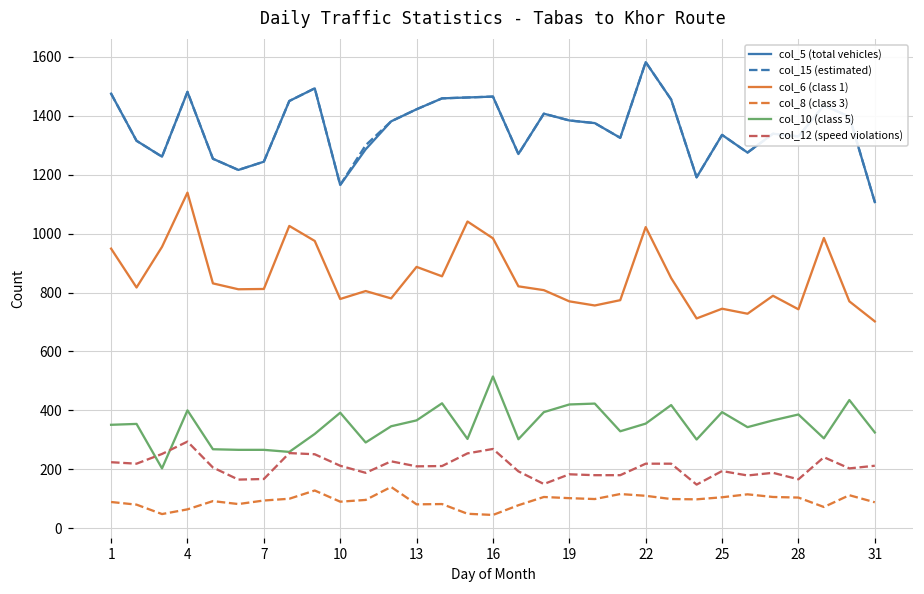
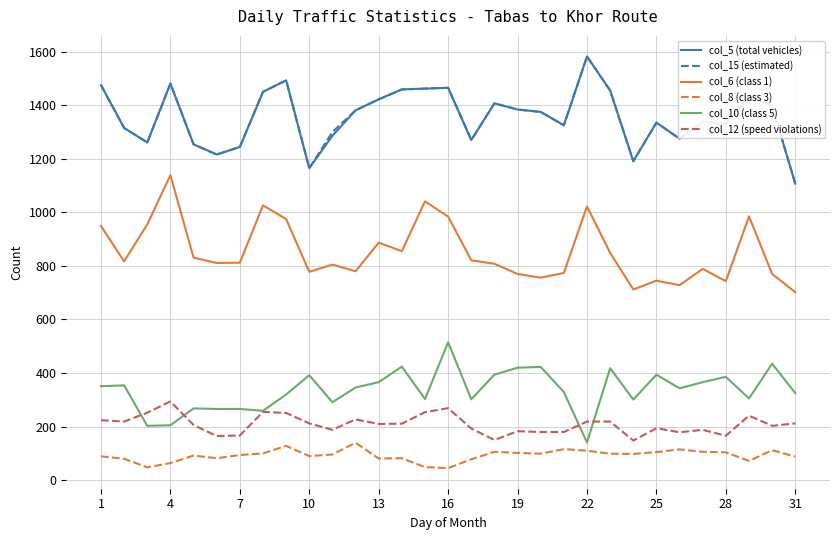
col_10 (class 5), 4: 400 -> 210
col_10 (class 5), 22: 360 -> 140
